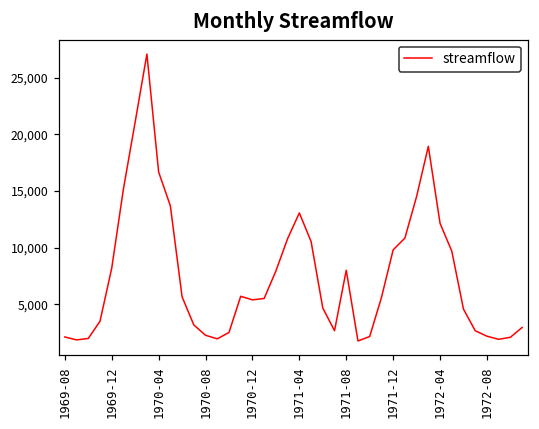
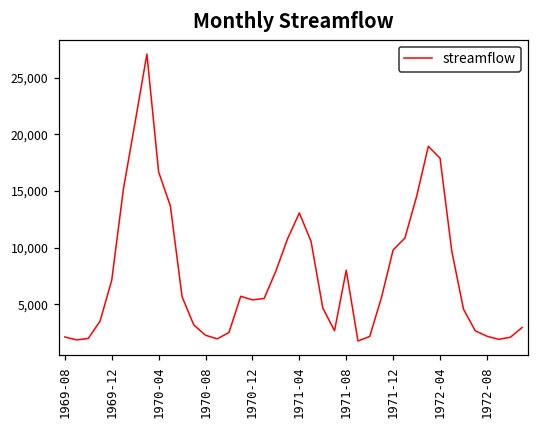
1969-12: 8,200 -> 7,100
1972-04: 12,200 -> 17,900
